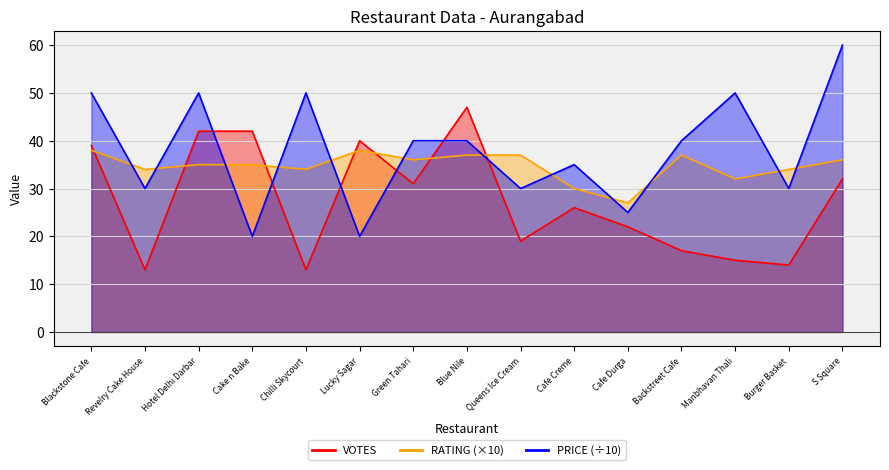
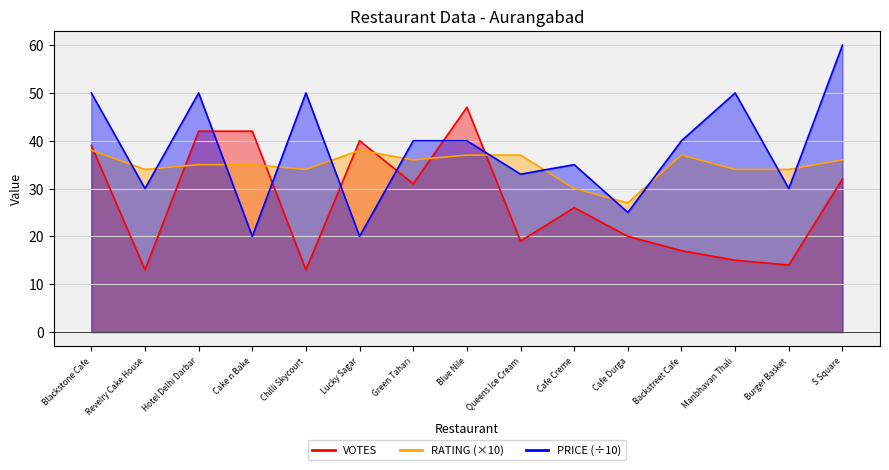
PRICE (÷10), Queens Ice Cream: 30 -> 33
VOTES, Cafe Durga: 22 -> 20
RATING (×10), Manbhavan Thali: 32 -> 34
